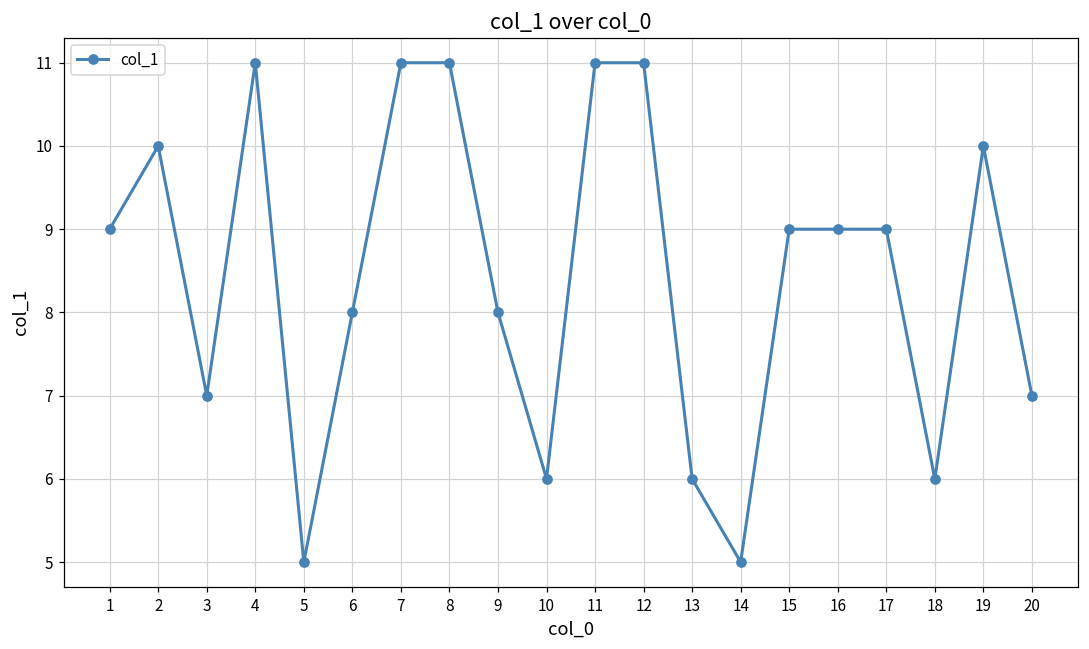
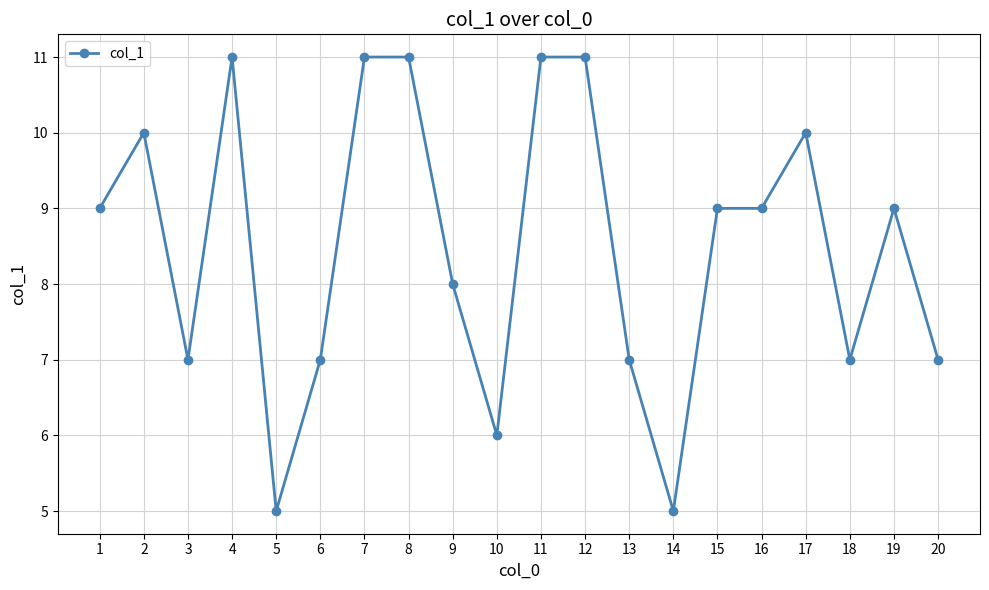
6: 8 -> 7
13: 6 -> 7
17: 9 -> 10
18: 6 -> 7
19: 10 -> 9
